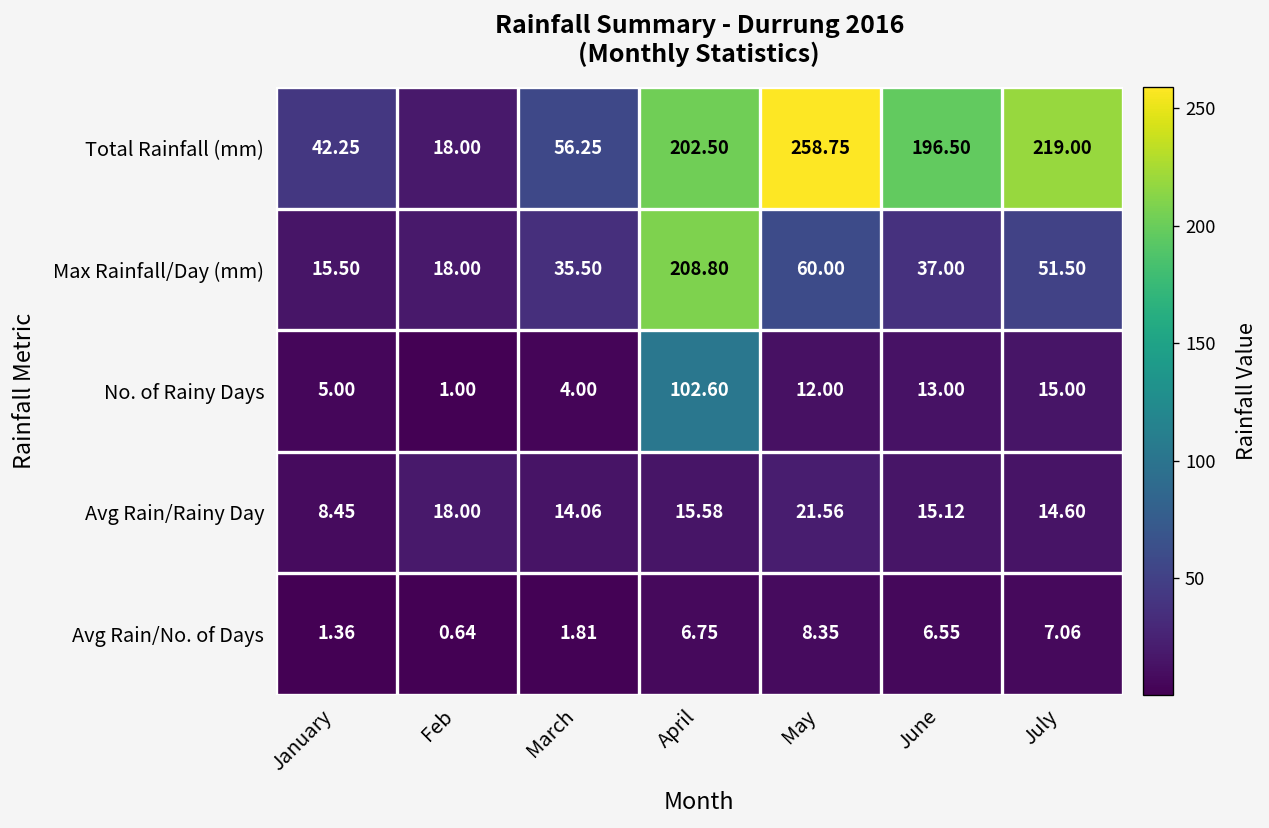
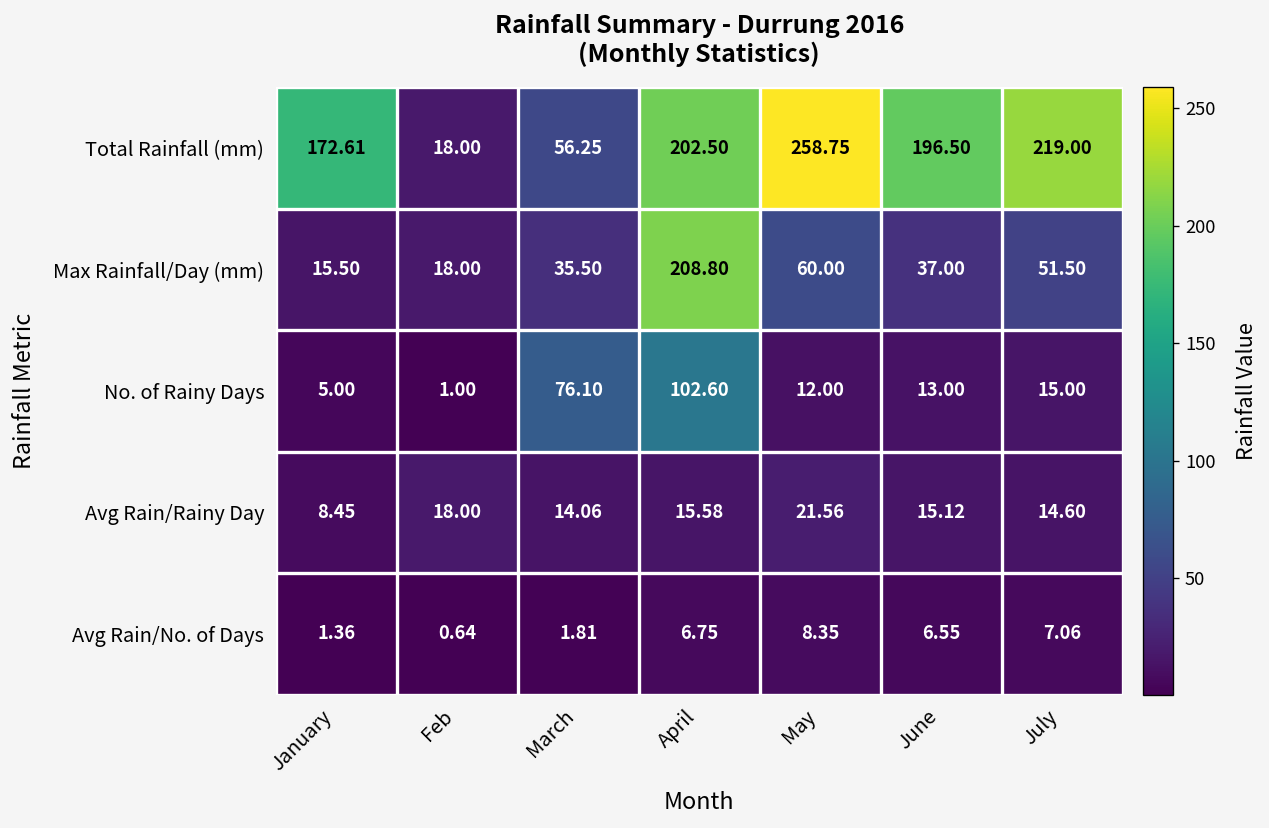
Total Rainfall (mm), January: 42.25 -> 172.61
No. of Rainy Days, March: 4.00 -> 76.10
